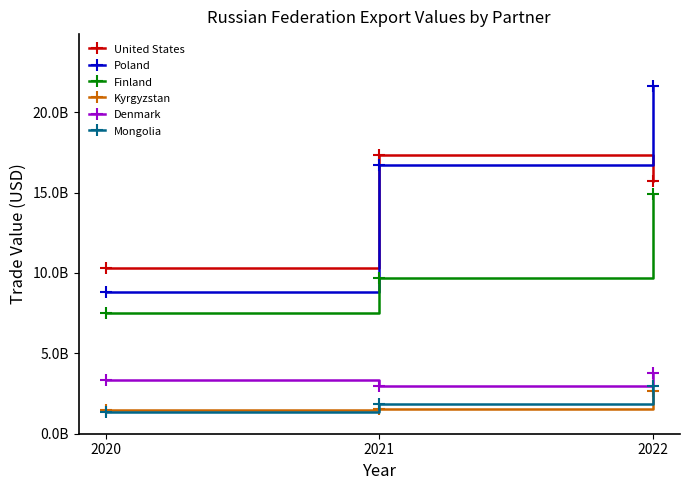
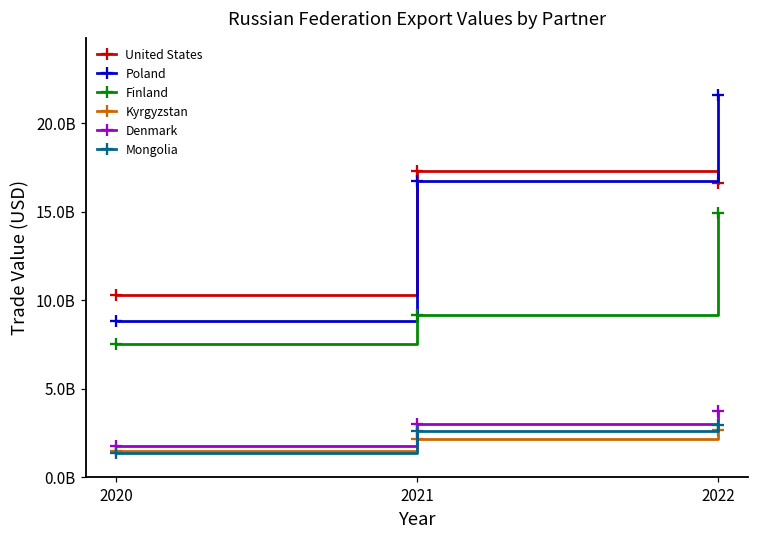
Denmark, 2020: 3300000000 -> 1700000000
Finland, 2021: 9700000000 -> 9100000000
Kyrgyzstan, 2021: 1600000000 -> 2200000000
Mongolia, 2021: 1800000000 -> 2600000000
United States, 2022: 15700000000 -> 16600000000
